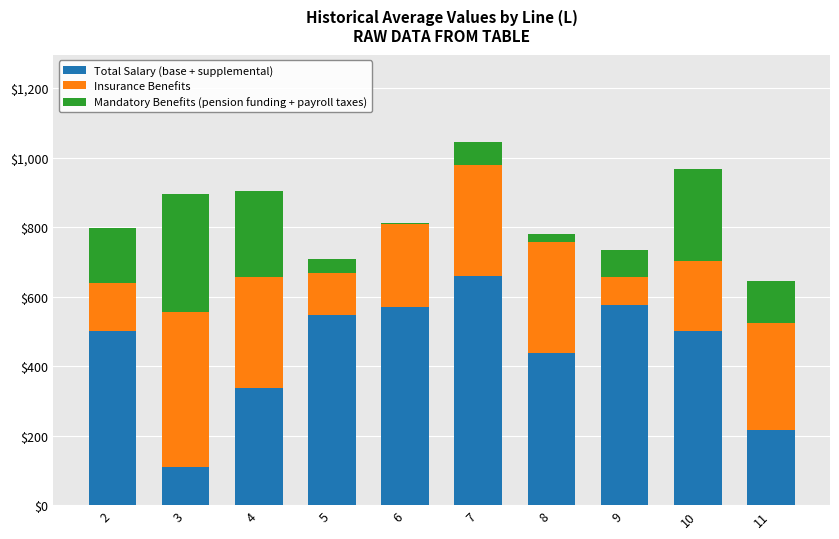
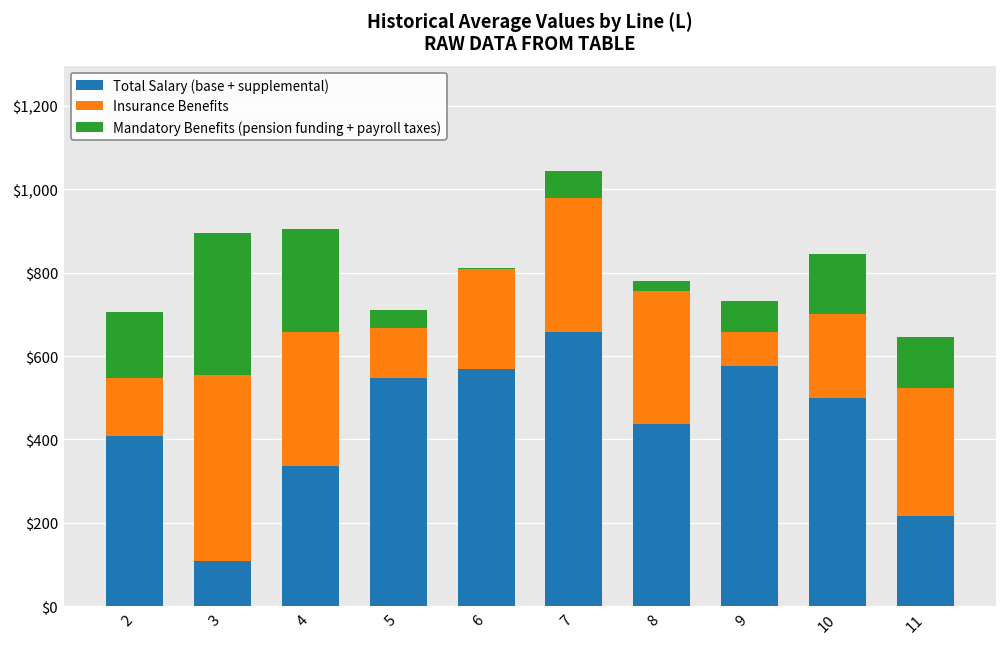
Total Salary (base + supplemental), 2: $500 -> $410
Mandatory Benefits (pension funding + payroll taxes), 10: $270 -> $140
